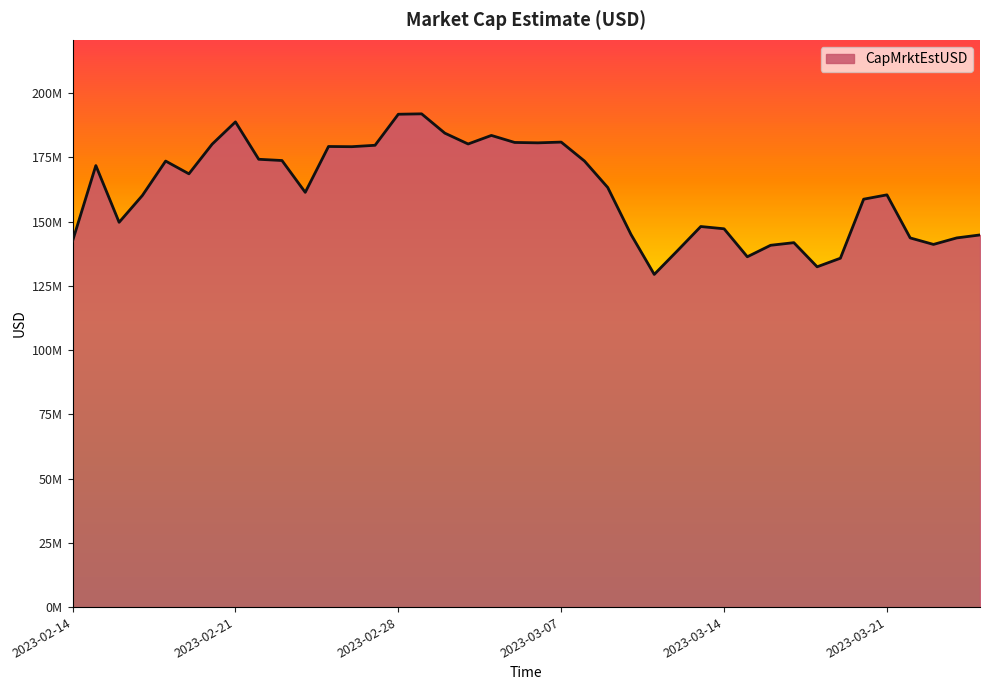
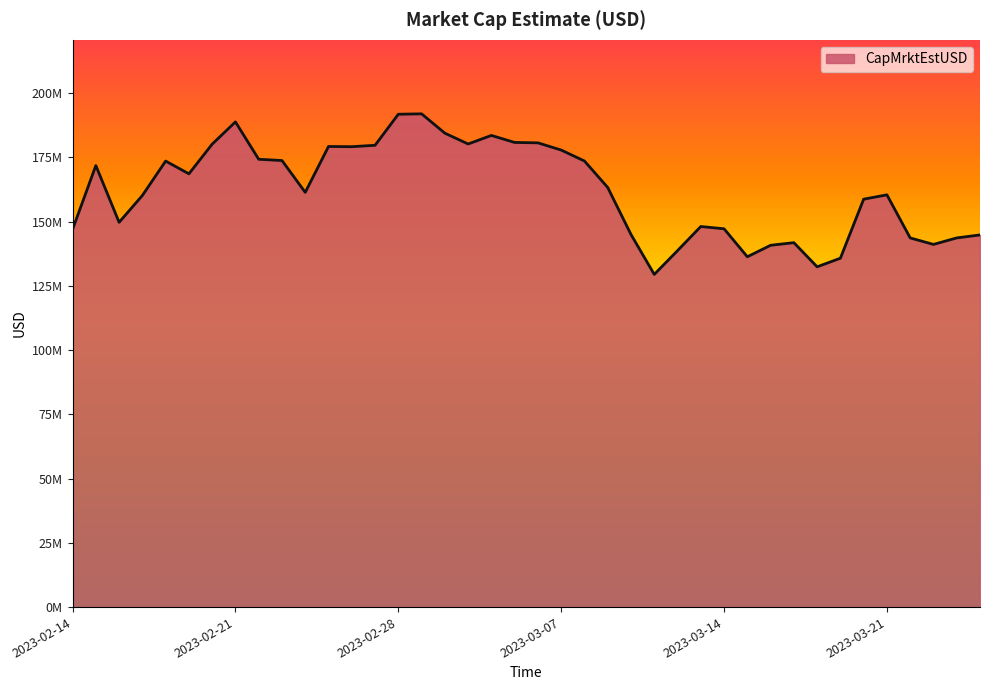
2023-02-14: 142000000 -> 147000000
2023-03-07: 181000000 -> 178000000
